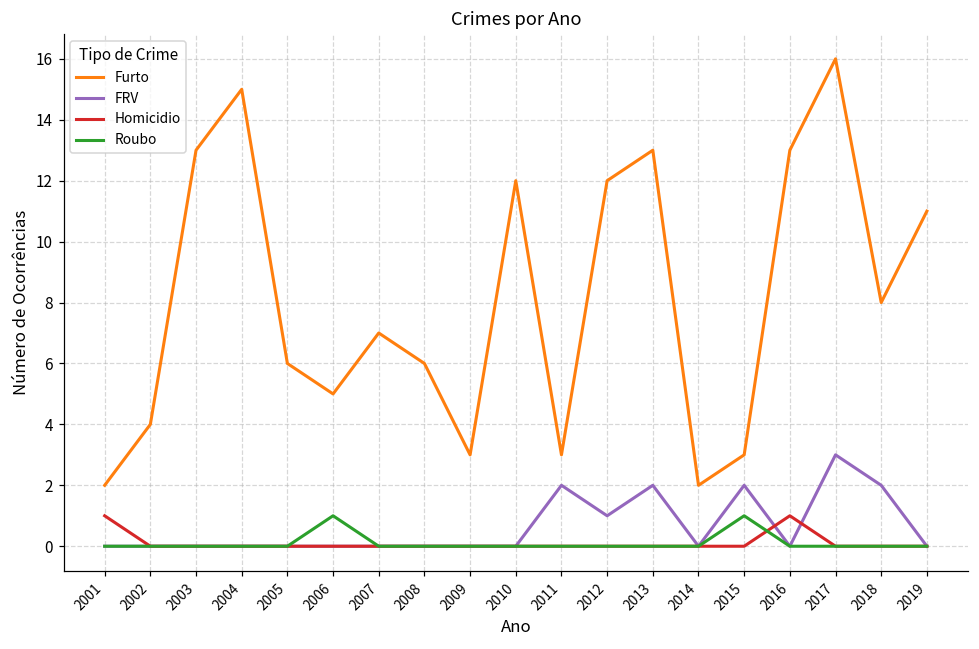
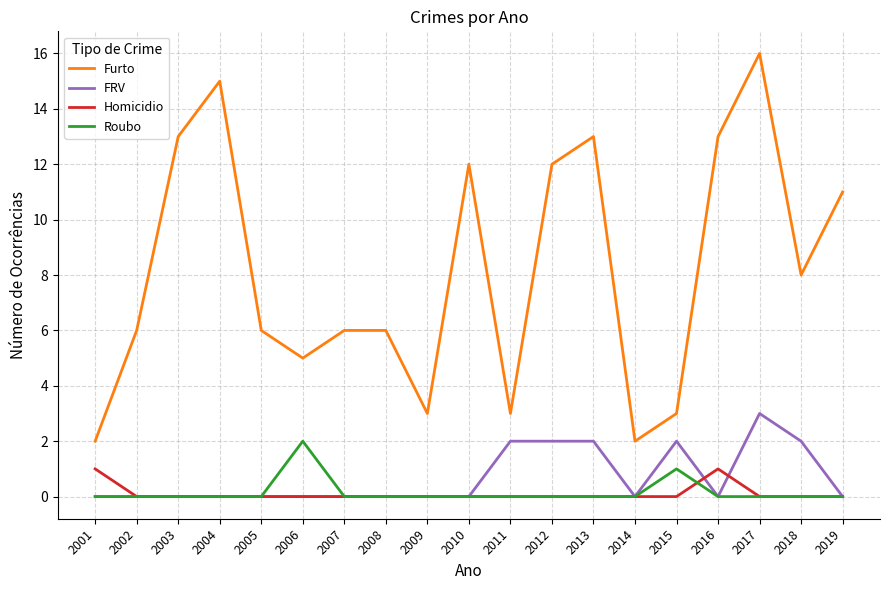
Furto, 2002: 4 -> 6
Roubo, 2006: 1 -> 2
Furto, 2007: 7 -> 6
FRV, 2012: 1 -> 2
